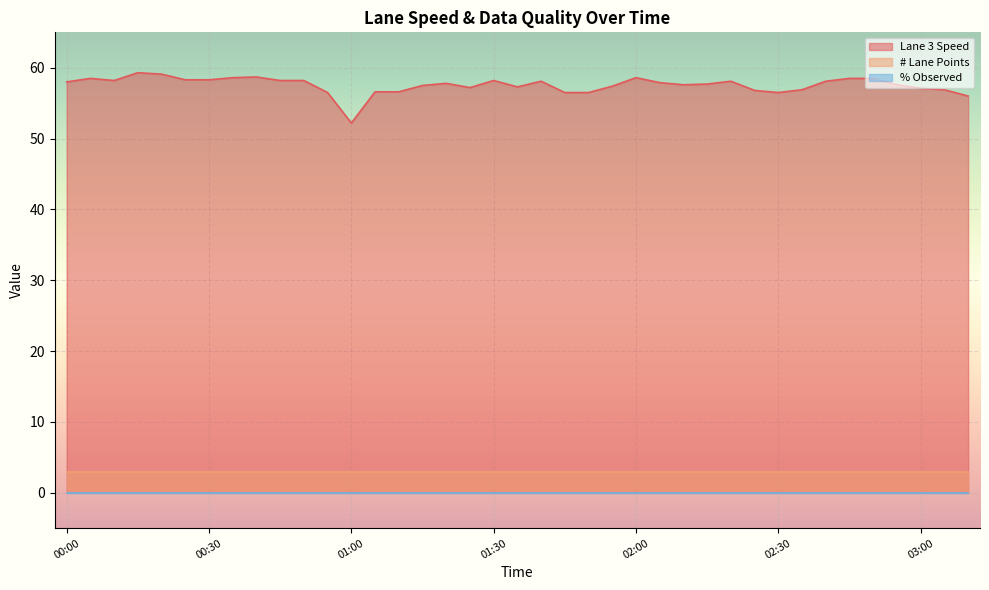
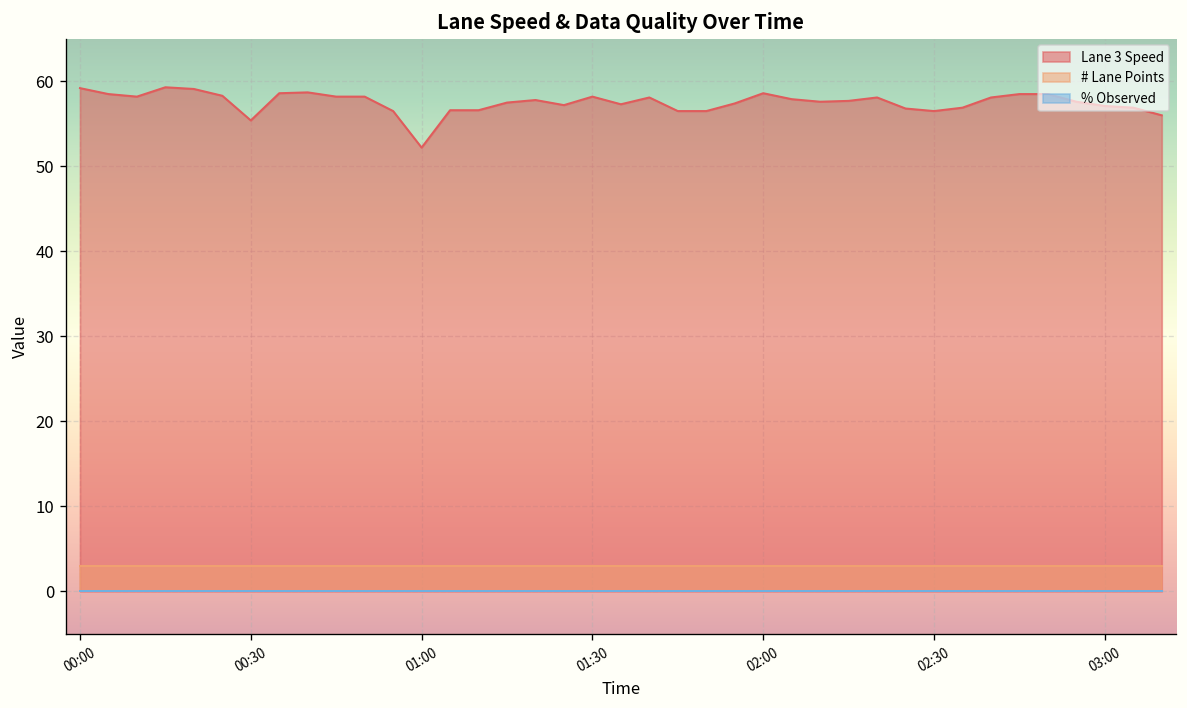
Lane 3 Speed, 00:00: 58 -> 59
Lane 3 Speed, 00:30: 58 -> 55
